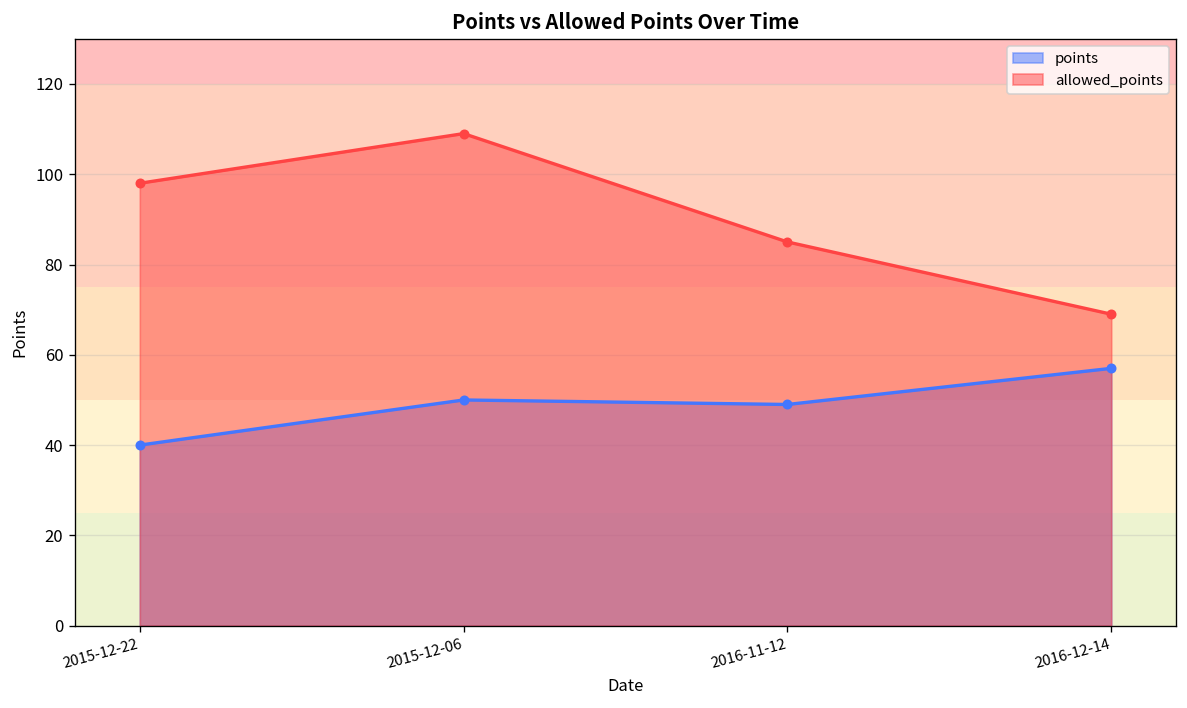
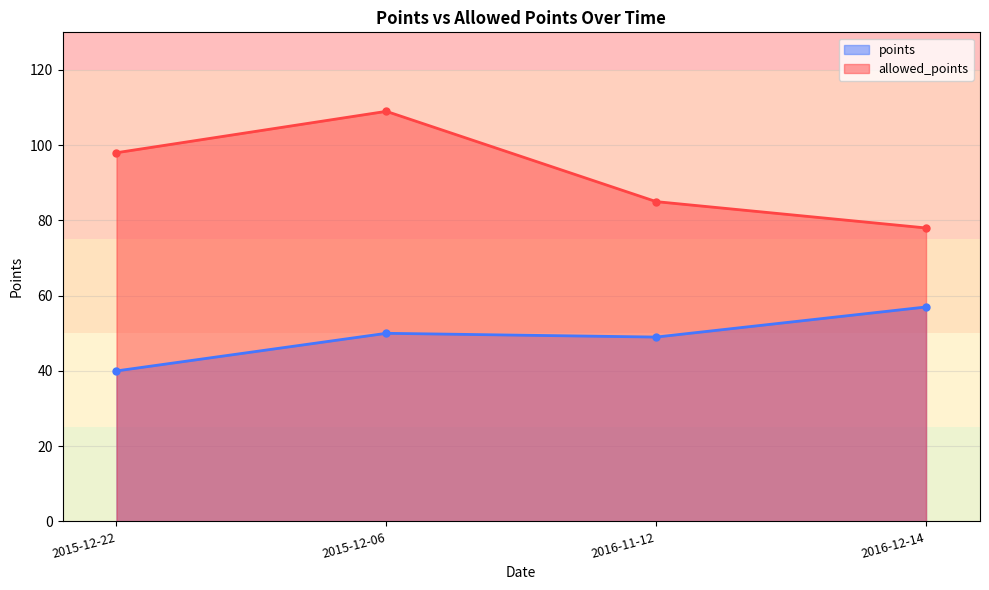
allowed_points, 2016-12-14: 69 -> 78
